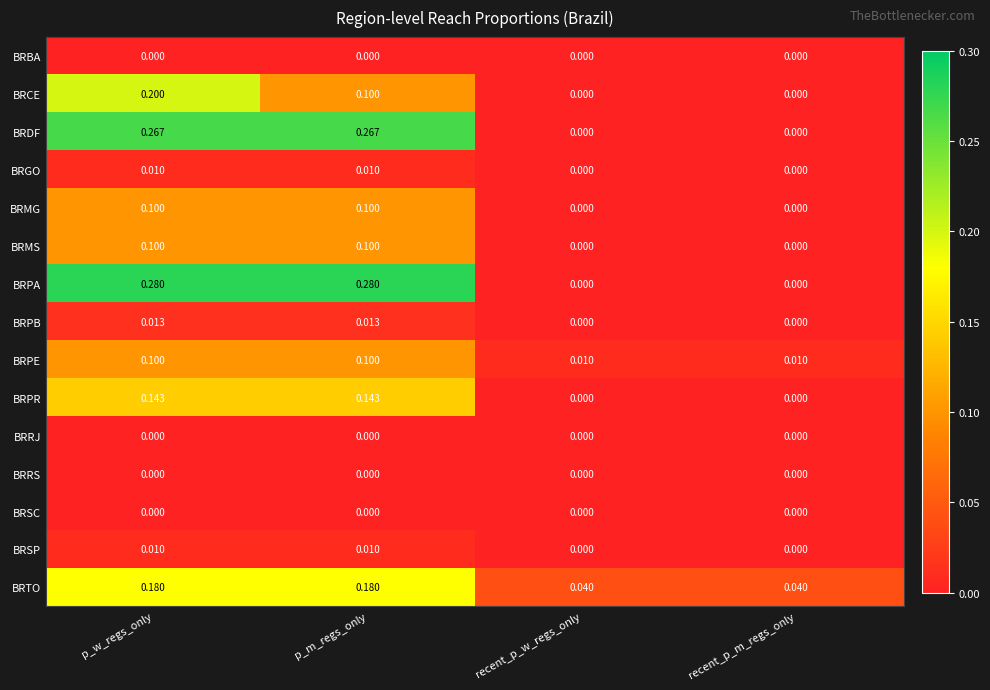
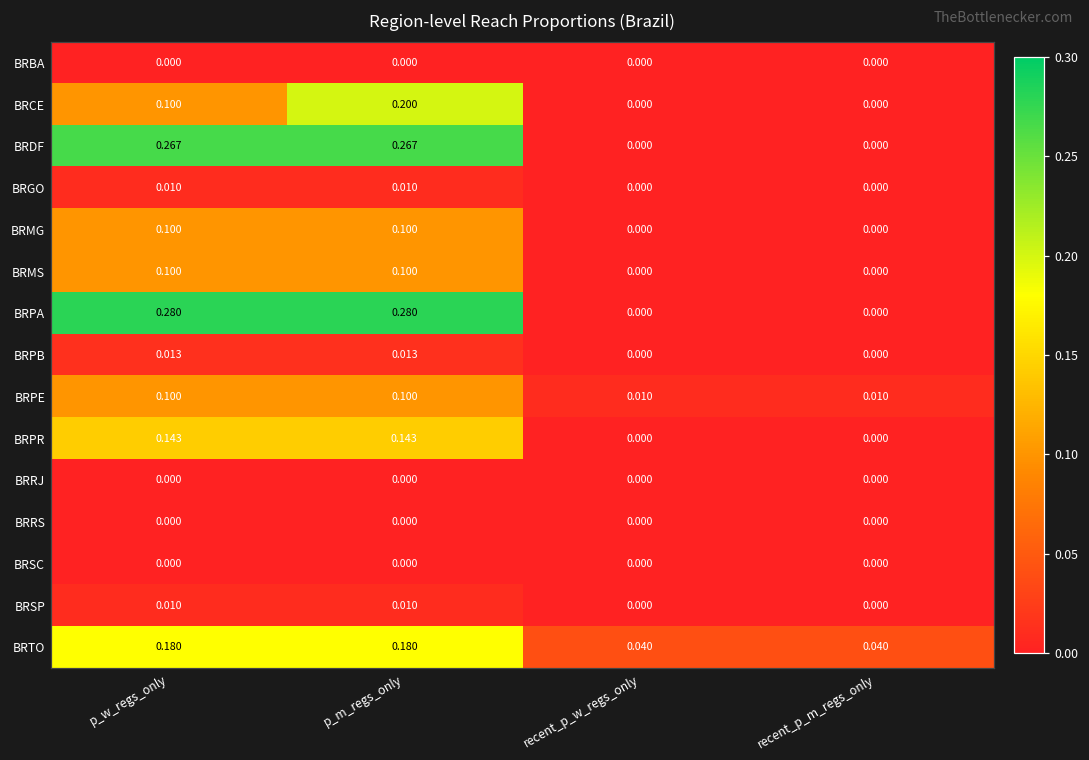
BRCE, p_w_regs_only: 0.200 -> 0.100
BRCE, p_m_regs_only: 0.100 -> 0.200
